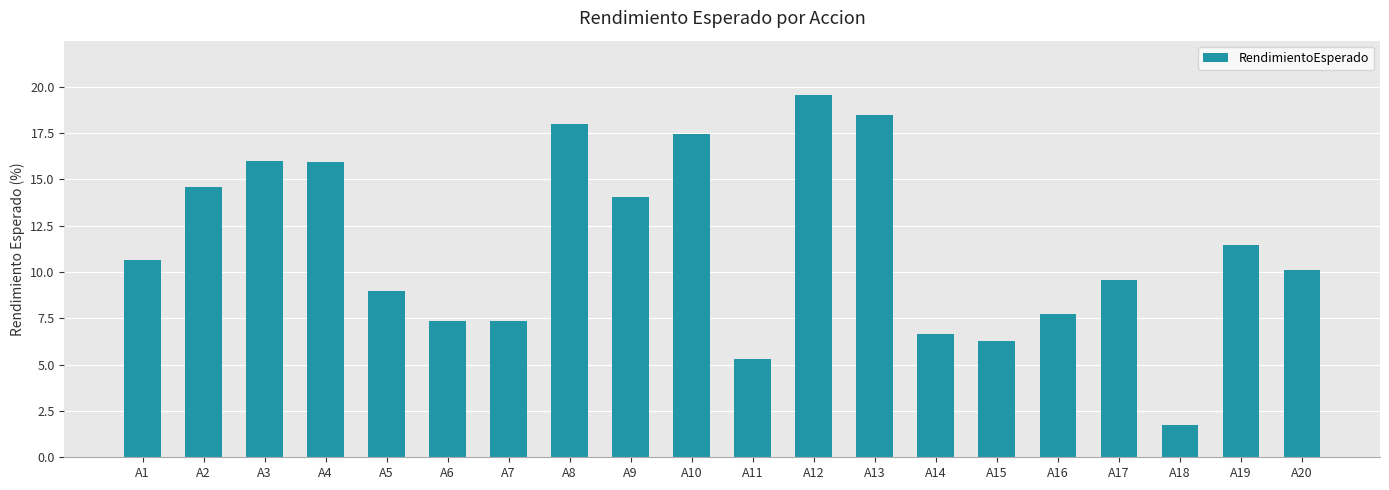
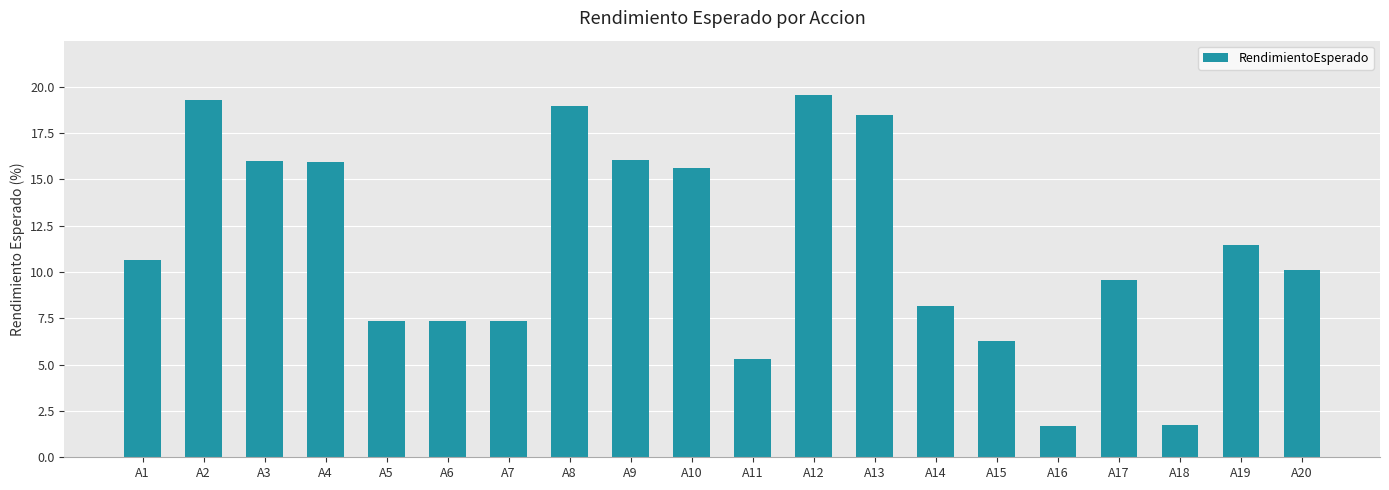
A2: 14.6 -> 19.3
A5: 9.0 -> 7.3
A8: 18.0 -> 19.0
A9: 14.0 -> 16.1
A10: 17.4 -> 15.6
A14: 6.6 -> 8.2
A16: 7.8 -> 1.7
